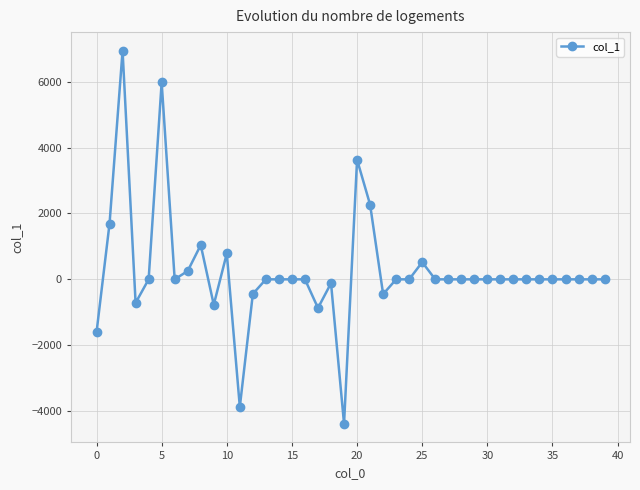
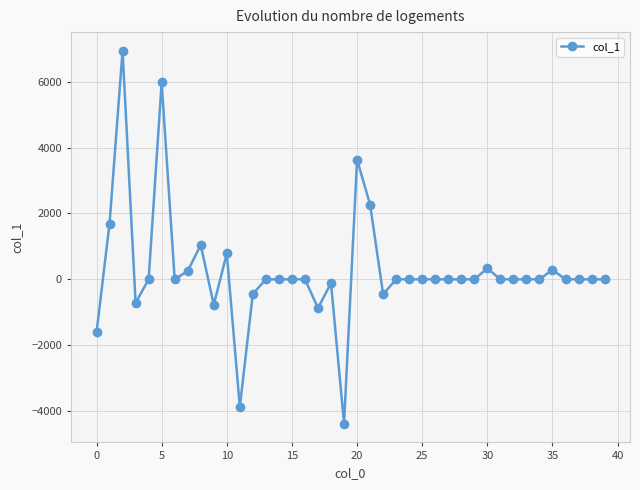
25: 500 -> 0
30: 0 -> 300
35: 0 -> 300
